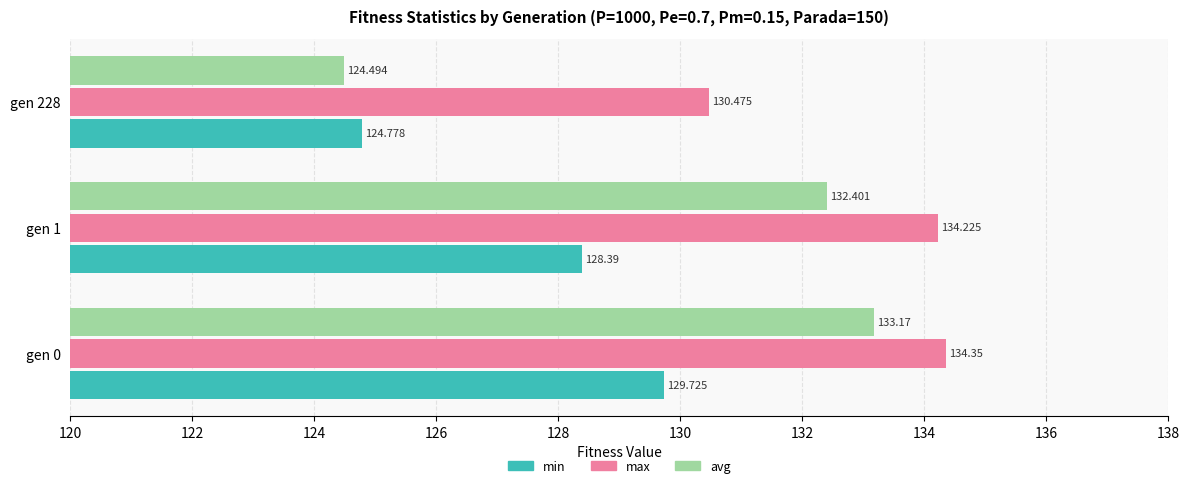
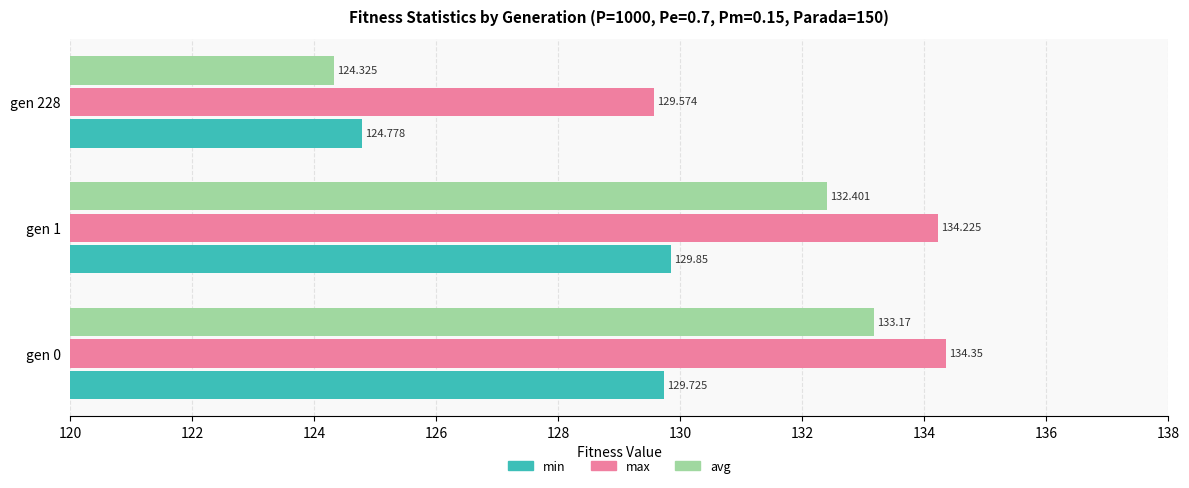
avg, gen 228: 124.494 -> 124.325
max, gen 228: 130.475 -> 129.574
min, gen 1: 128.39 -> 129.85
